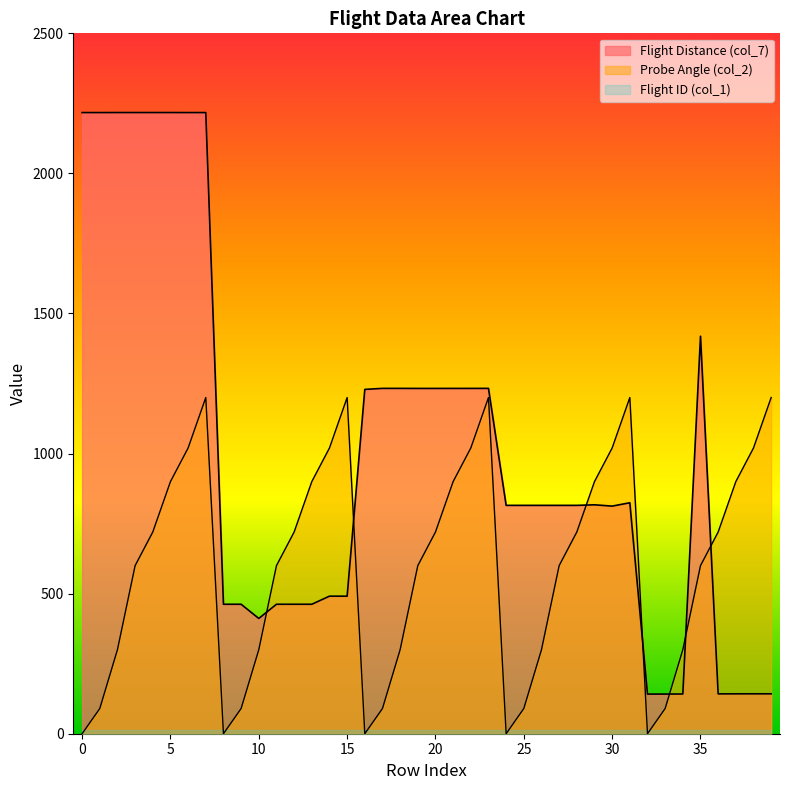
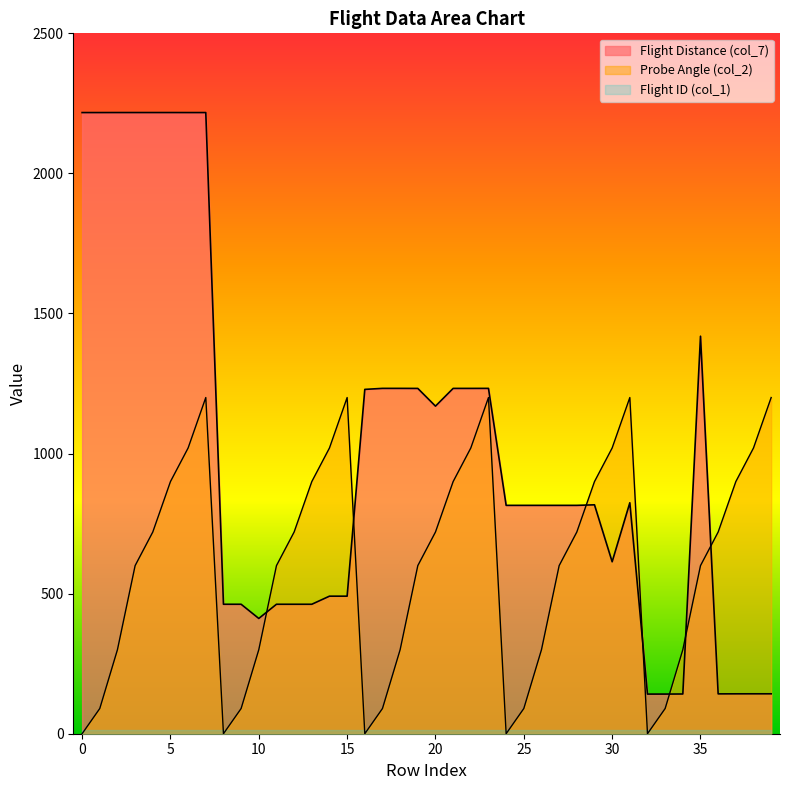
Flight Distance (col_7), 20: 1230 -> 1170
Flight Distance (col_7), 30: 810 -> 610
